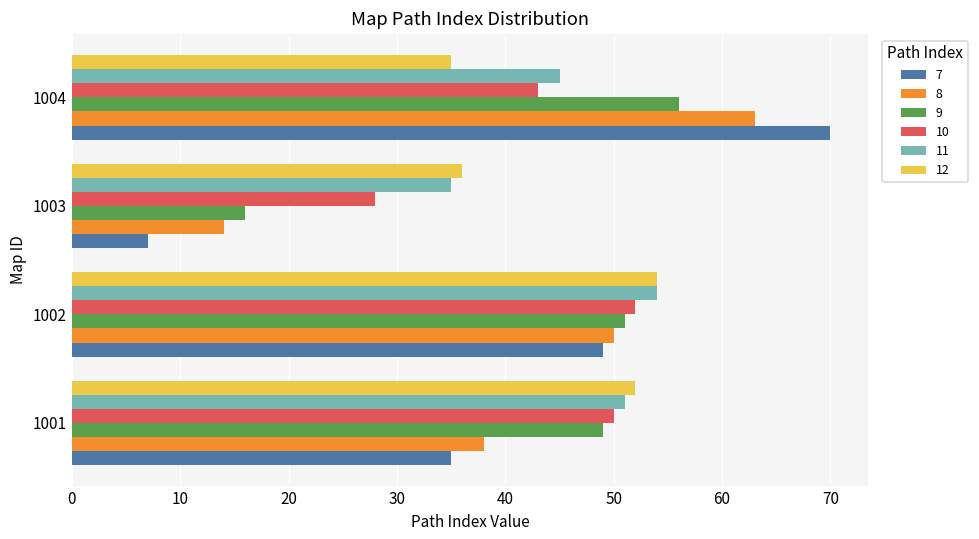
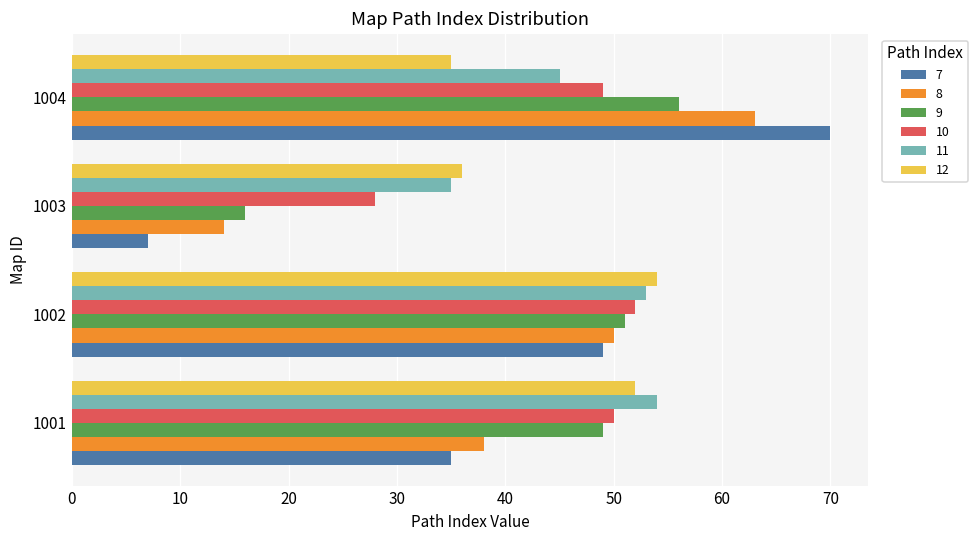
10, 1004: 43 -> 49
11, 1002: 54 -> 53
11, 1001: 51 -> 54
